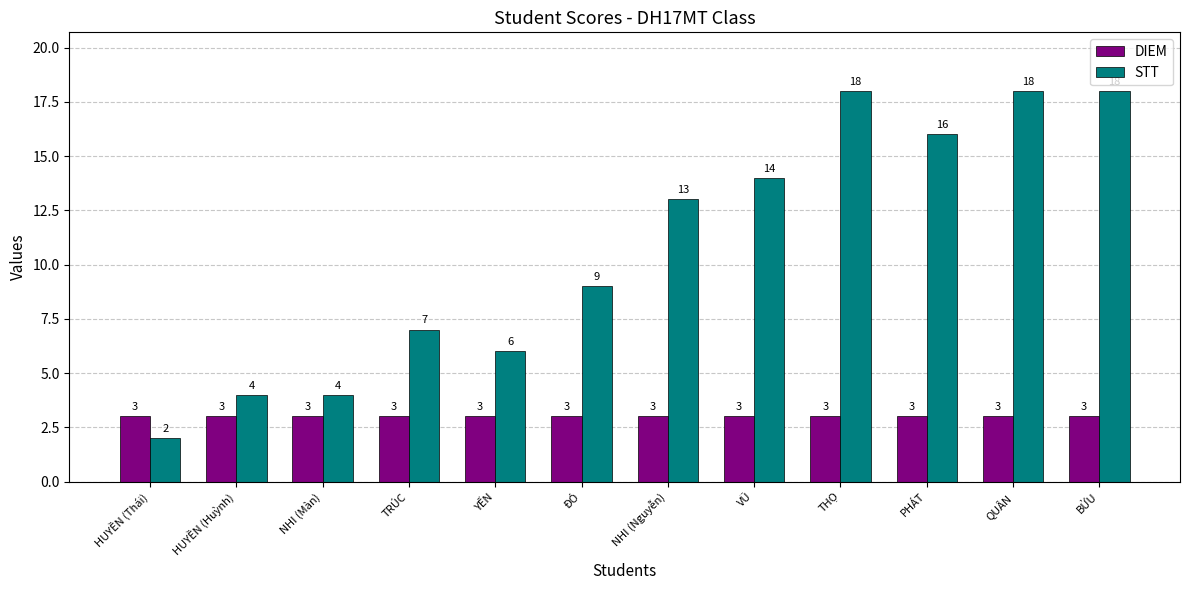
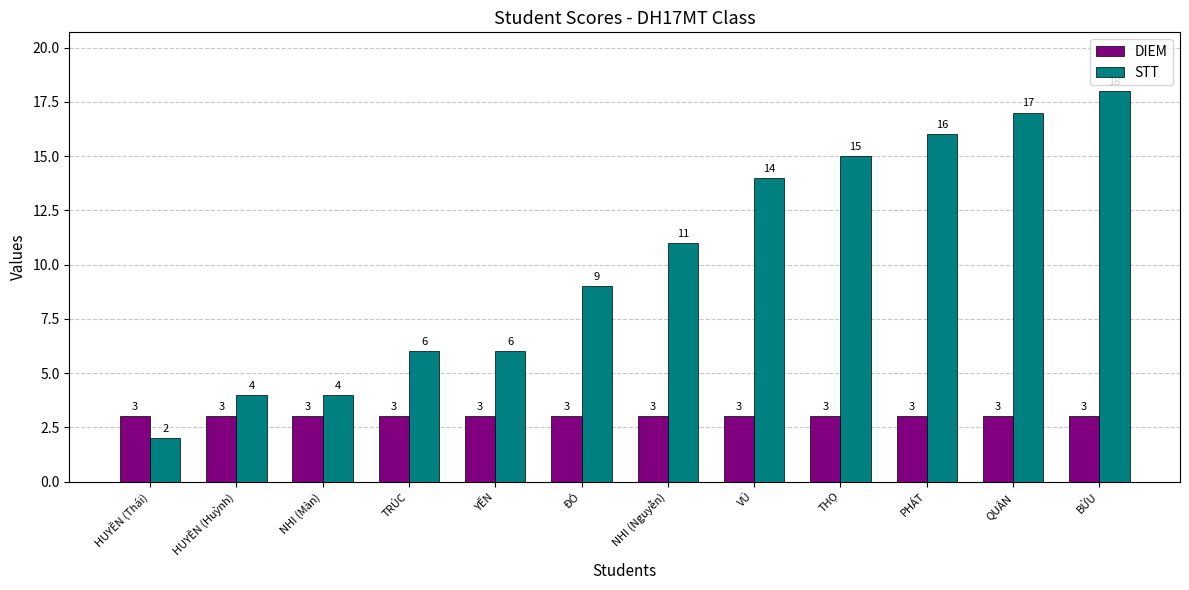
STT, TRÚC: 7 -> 6
STT, NHI (Nguyễn): 13 -> 11
STT, THỌ: 18 -> 15
STT, QUÂN: 18 -> 17
